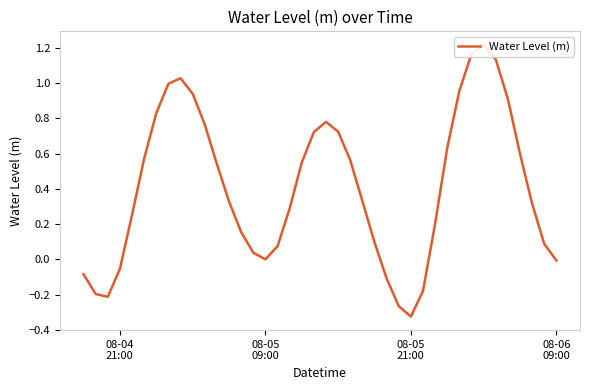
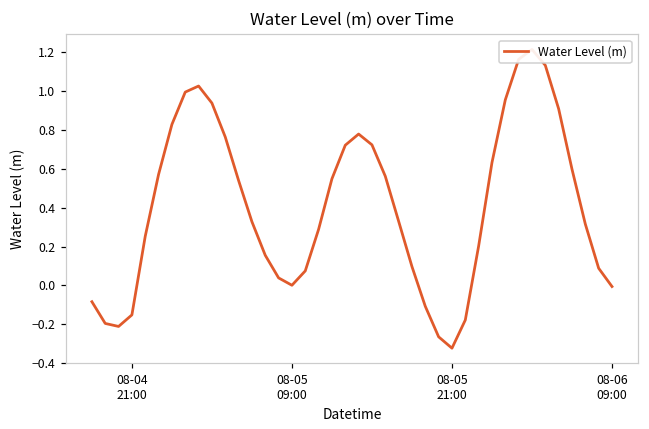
08-04 21:00: -0.05 -> -0.15
